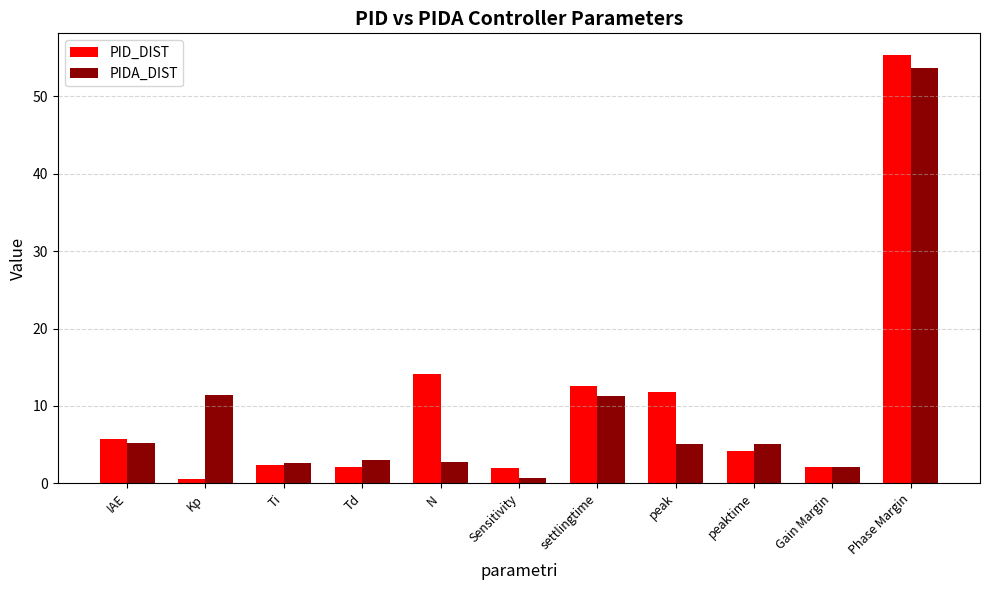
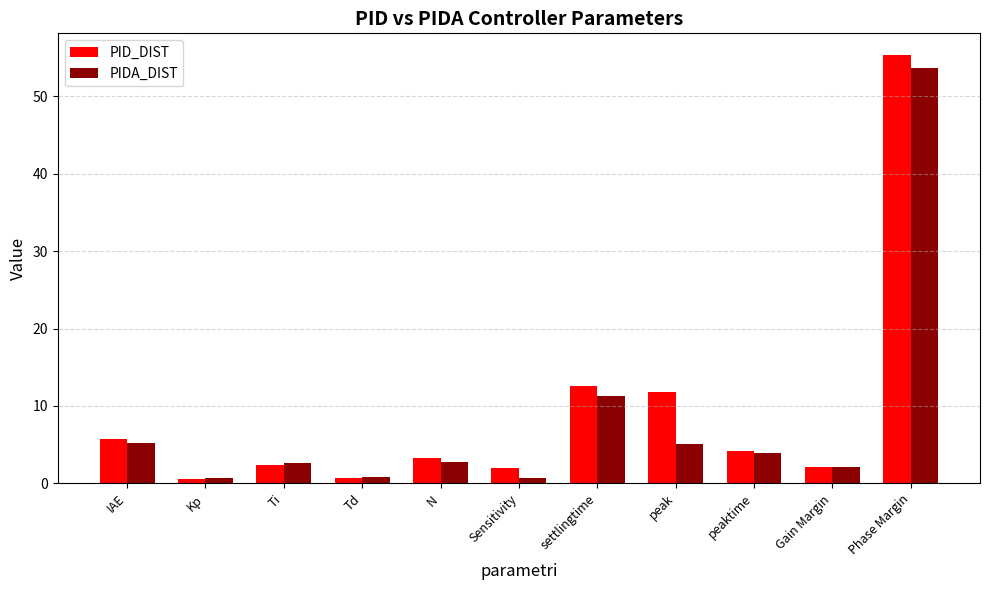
PIDA_DIST, Kp: 11 -> 1
PID_DIST, Td: 2 -> 1
PIDA_DIST, Td: 3 -> 1
PID_DIST, N: 14 -> 3
PIDA_DIST, peaktime: 5 -> 4
